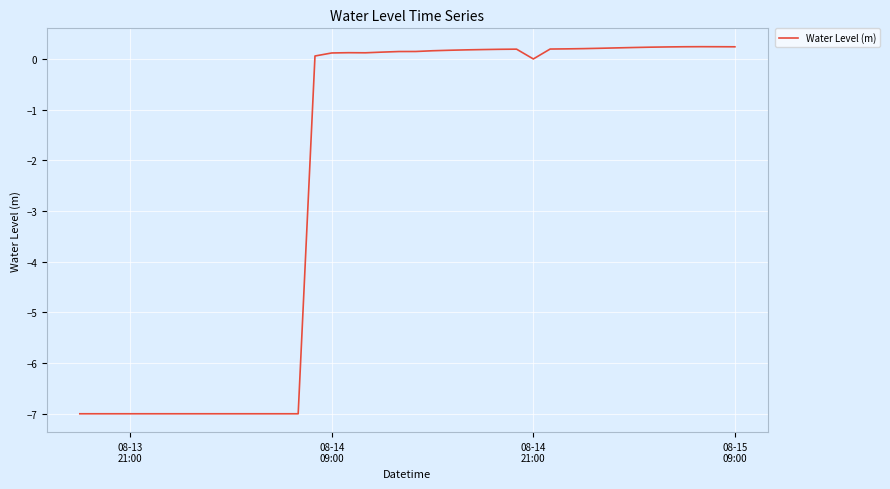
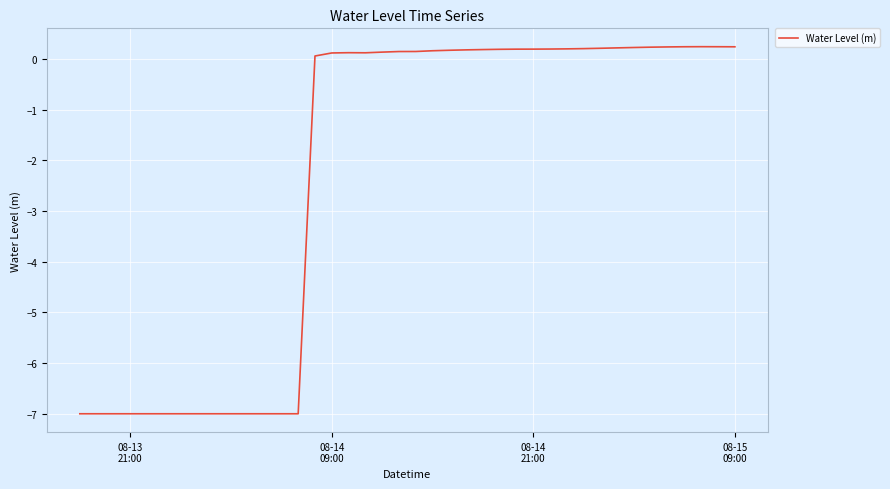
08-14 21:00: 0.0 -> 0.2
